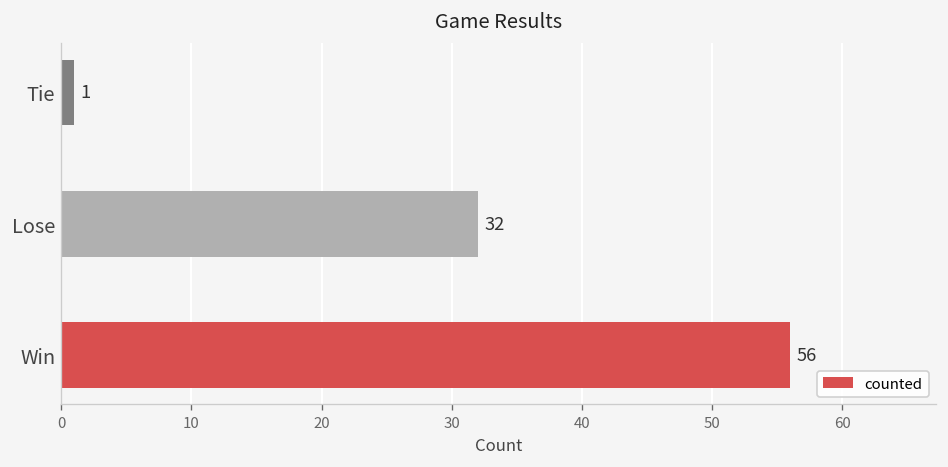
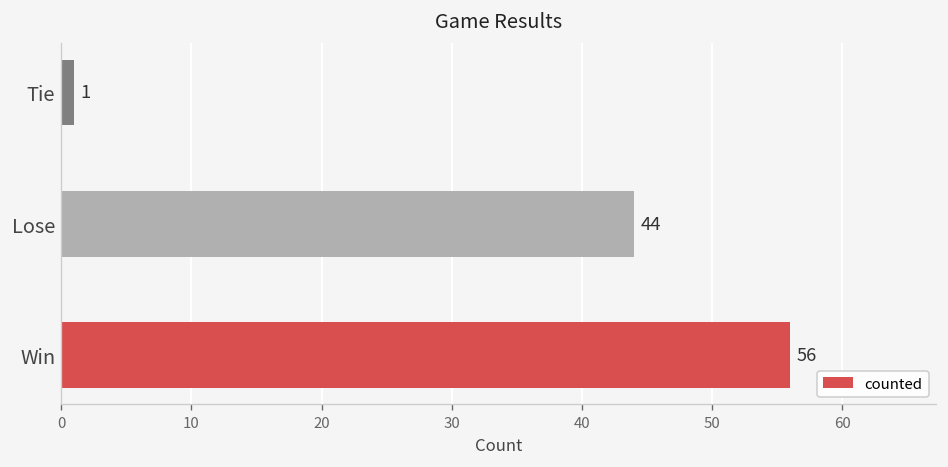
Lose: 32 -> 44
